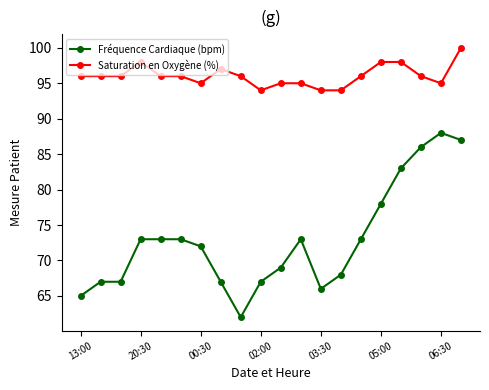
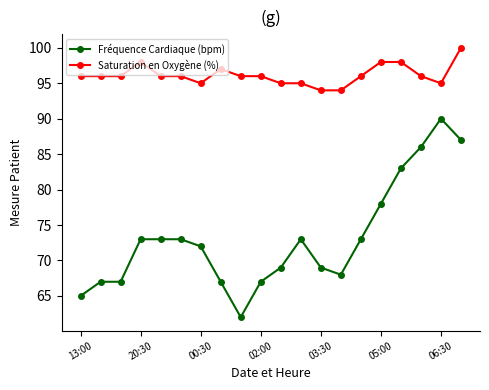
Saturation en Oxygène (%), 02:00: 94 -> 96
Fréquence Cardiaque (bpm), 03:30: 66 -> 69
Fréquence Cardiaque (bpm), 06:30: 88 -> 90
